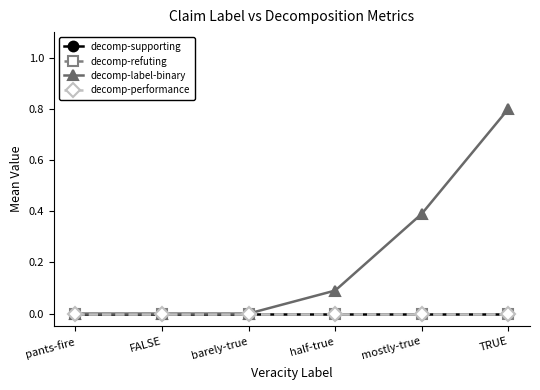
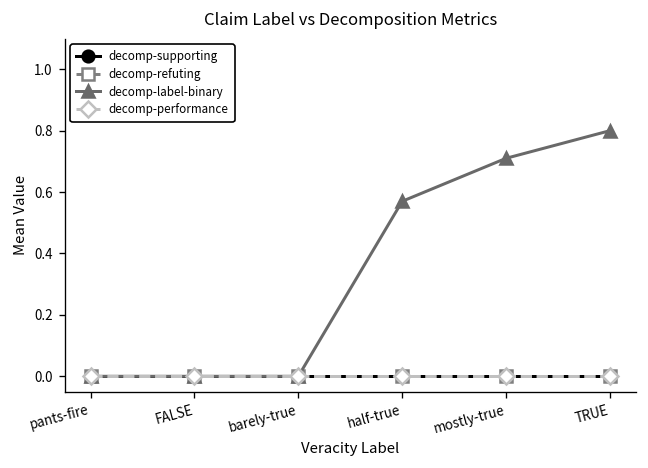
decomp-label-binary, half-true: 0.09 -> 0.57
decomp-label-binary, mostly-true: 0.39 -> 0.71
